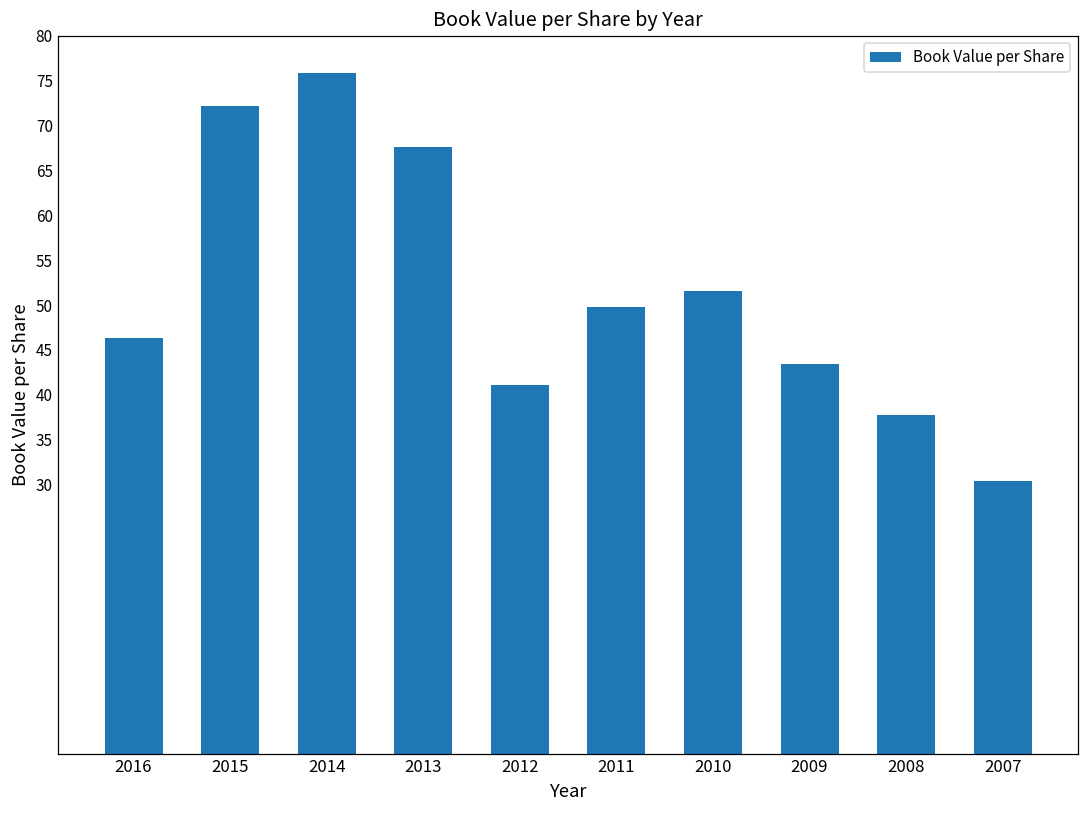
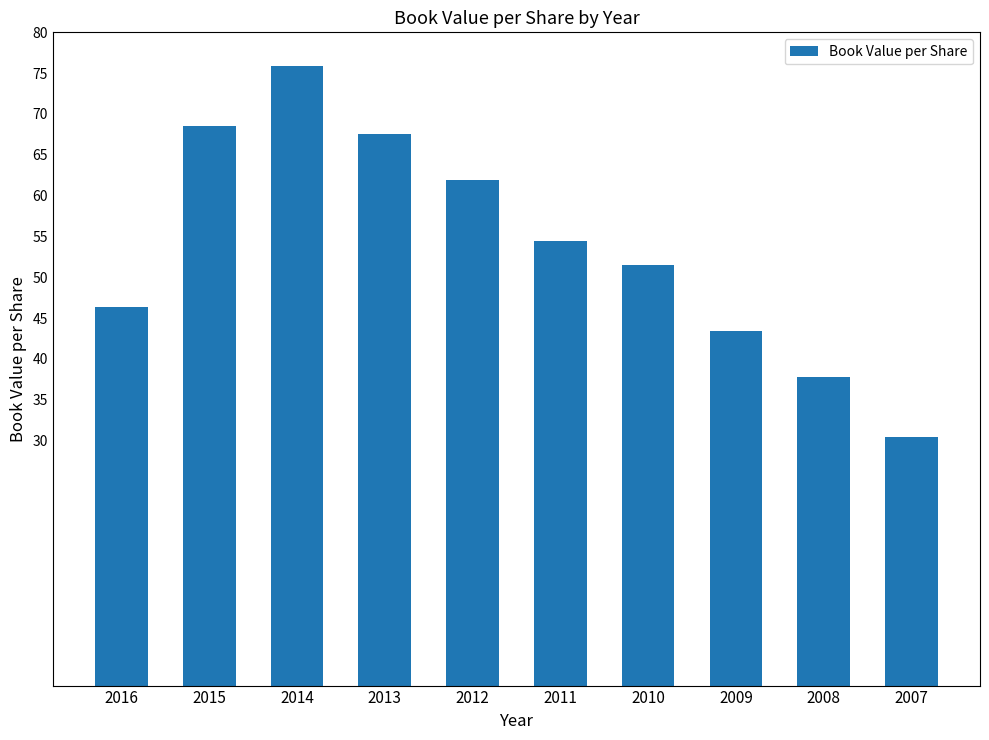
2015: 72 -> 69
2012: 41 -> 62
2011: 50 -> 54
